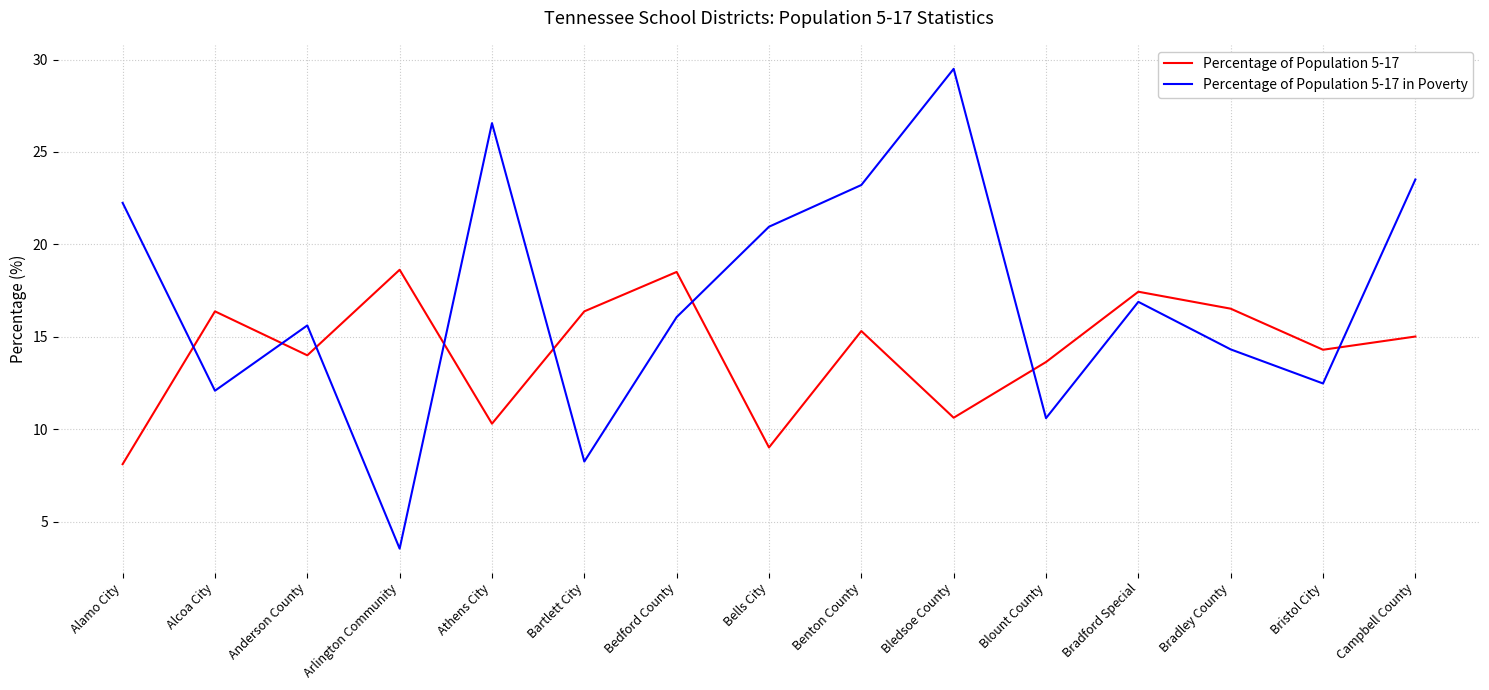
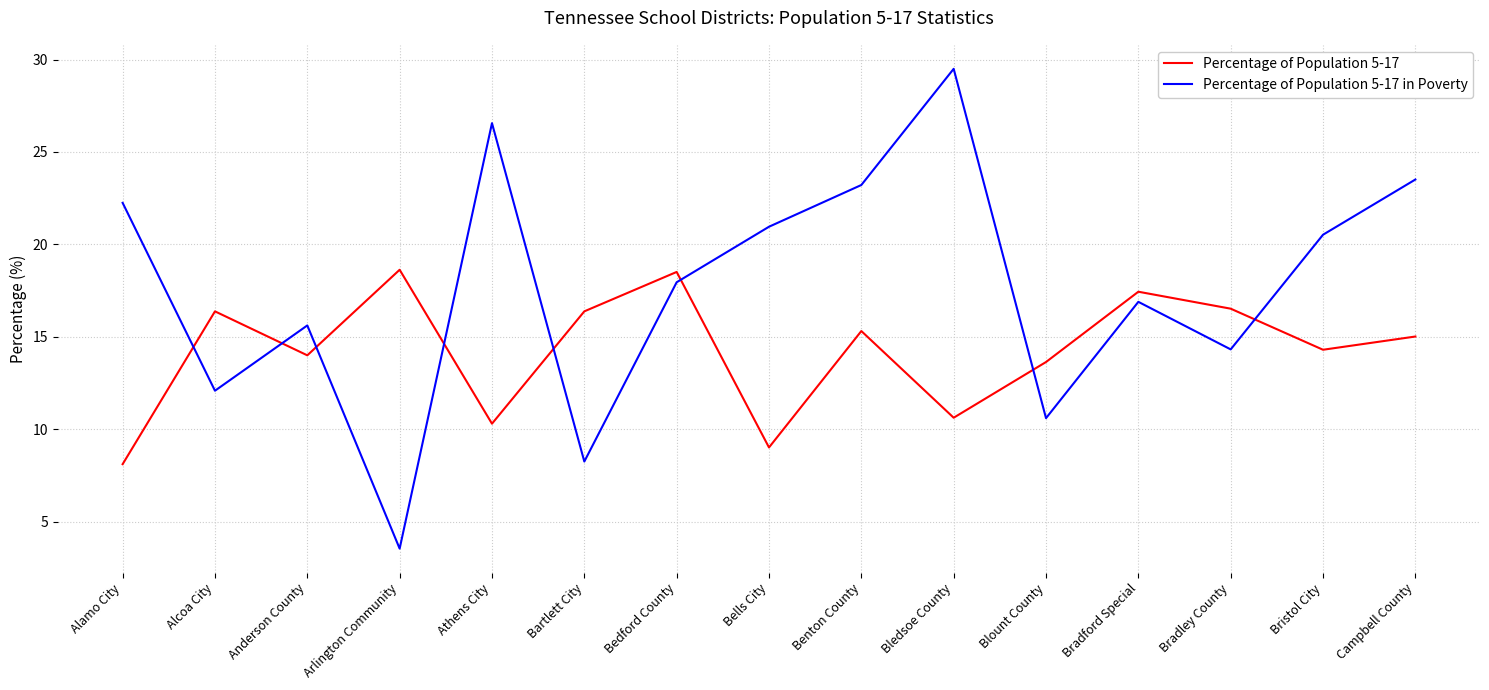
Percentage of Population 5-17 in Poverty, Bedford County: 16.1 -> 18.0
Percentage of Population 5-17 in Poverty, Bristol City: 12.5 -> 20.5
